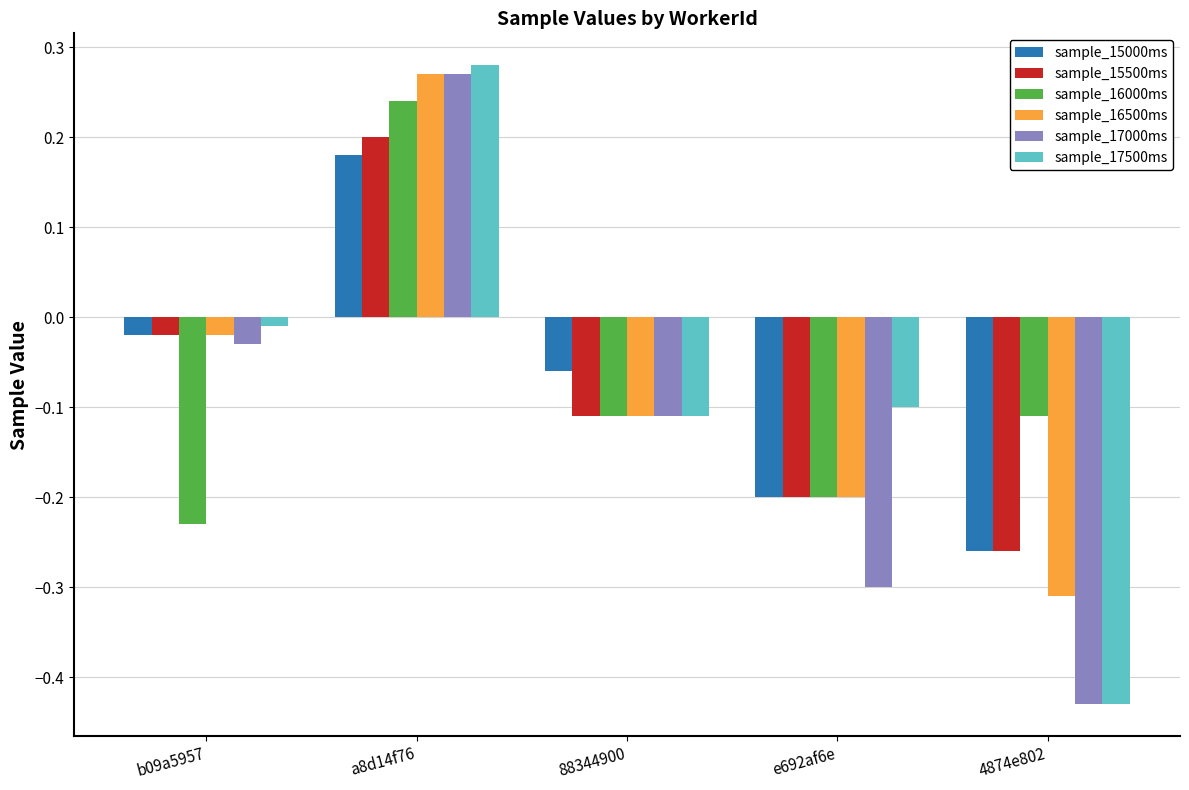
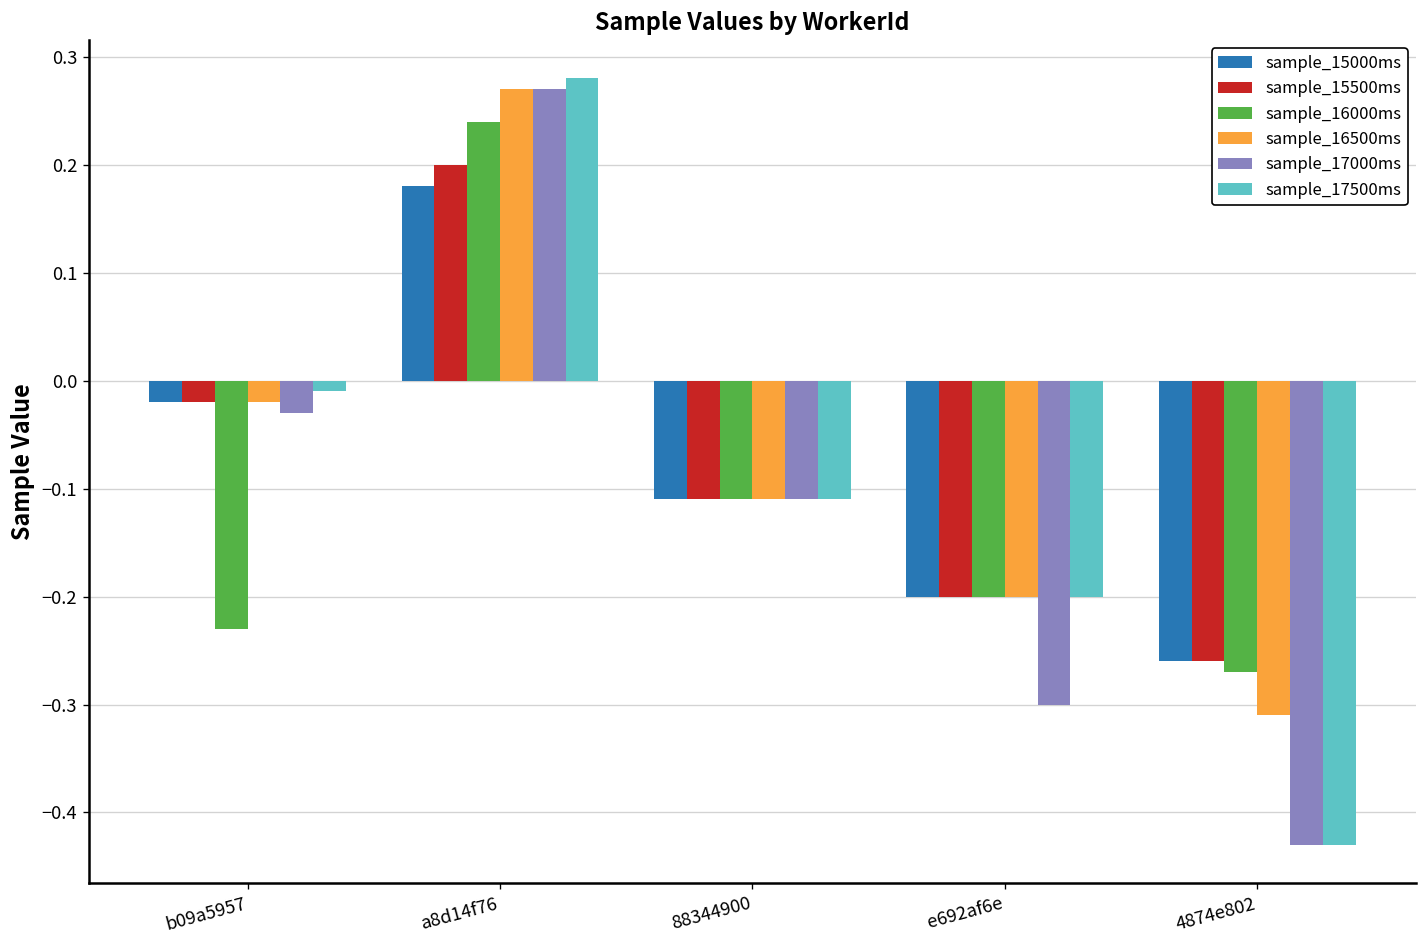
sample_15000ms, 88344900: -0.06 -> -0.11
sample_17500ms, e692af6e: -0.1 -> -0.2
sample_16000ms, 4874e802: -0.11 -> -0.27
